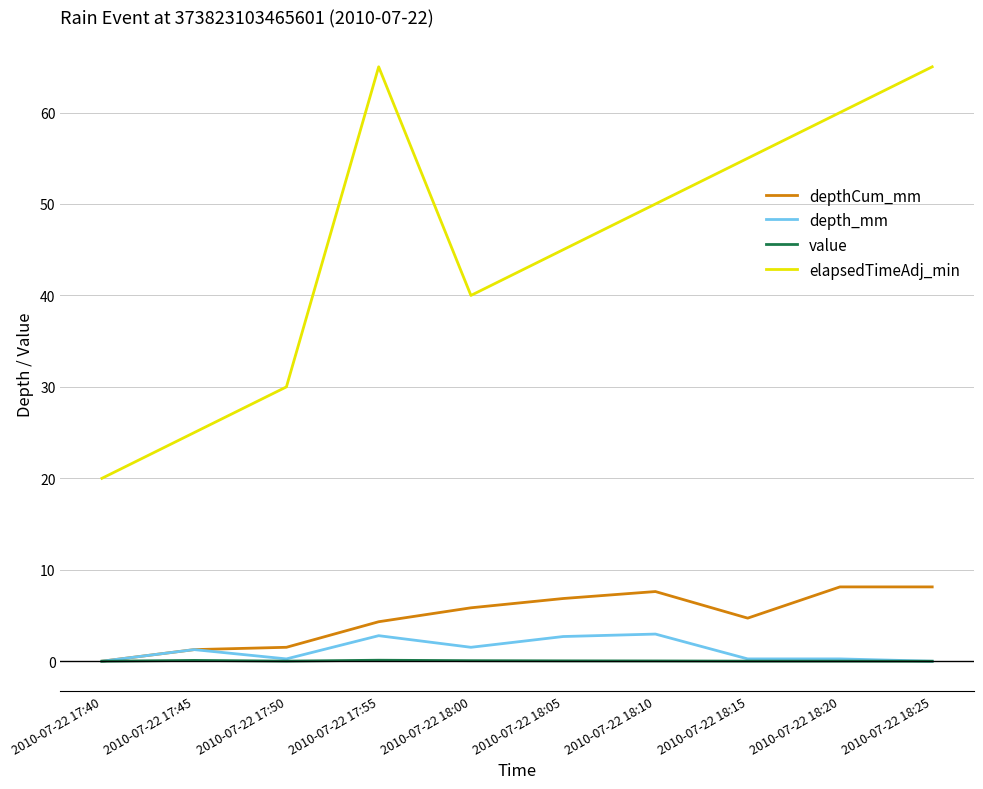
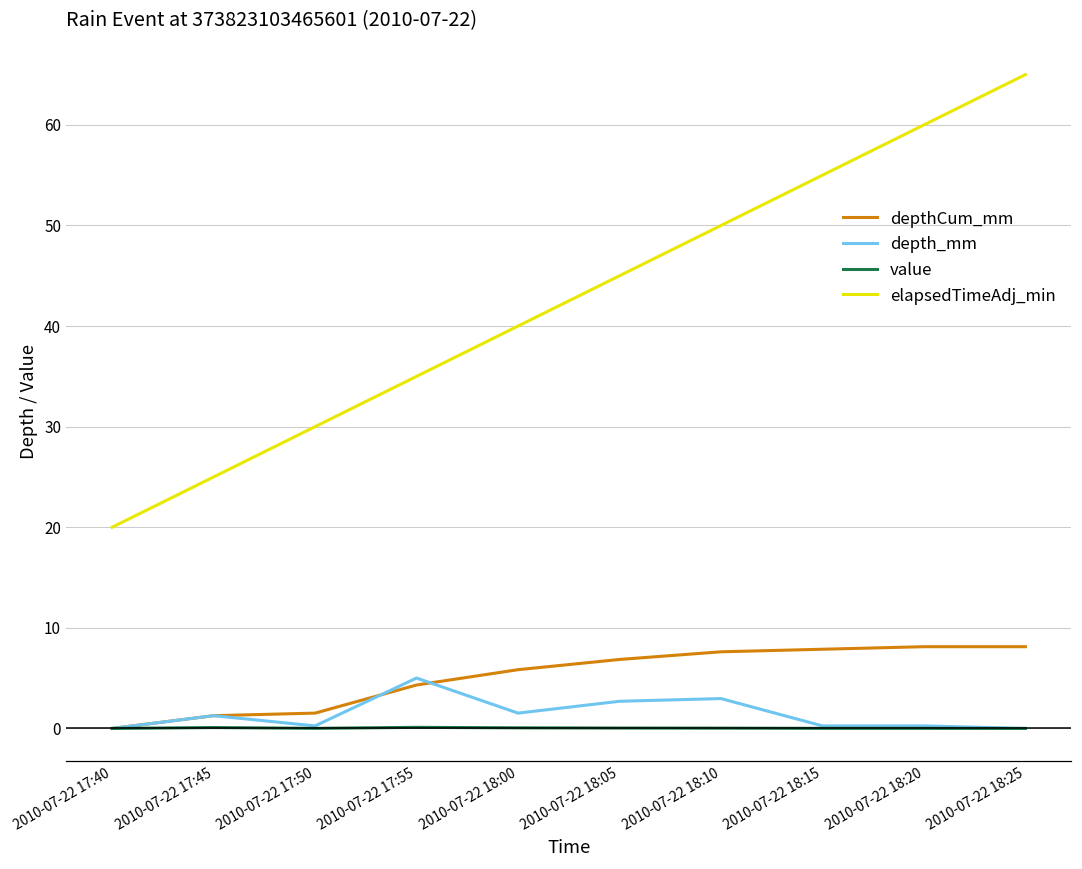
depth_mm, 2010-07-22 17:55: 3 -> 5
elapsedTimeAdj_min, 2010-07-22 17:55: 65 -> 35
depthCum_mm, 2010-07-22 18:15: 5 -> 8
